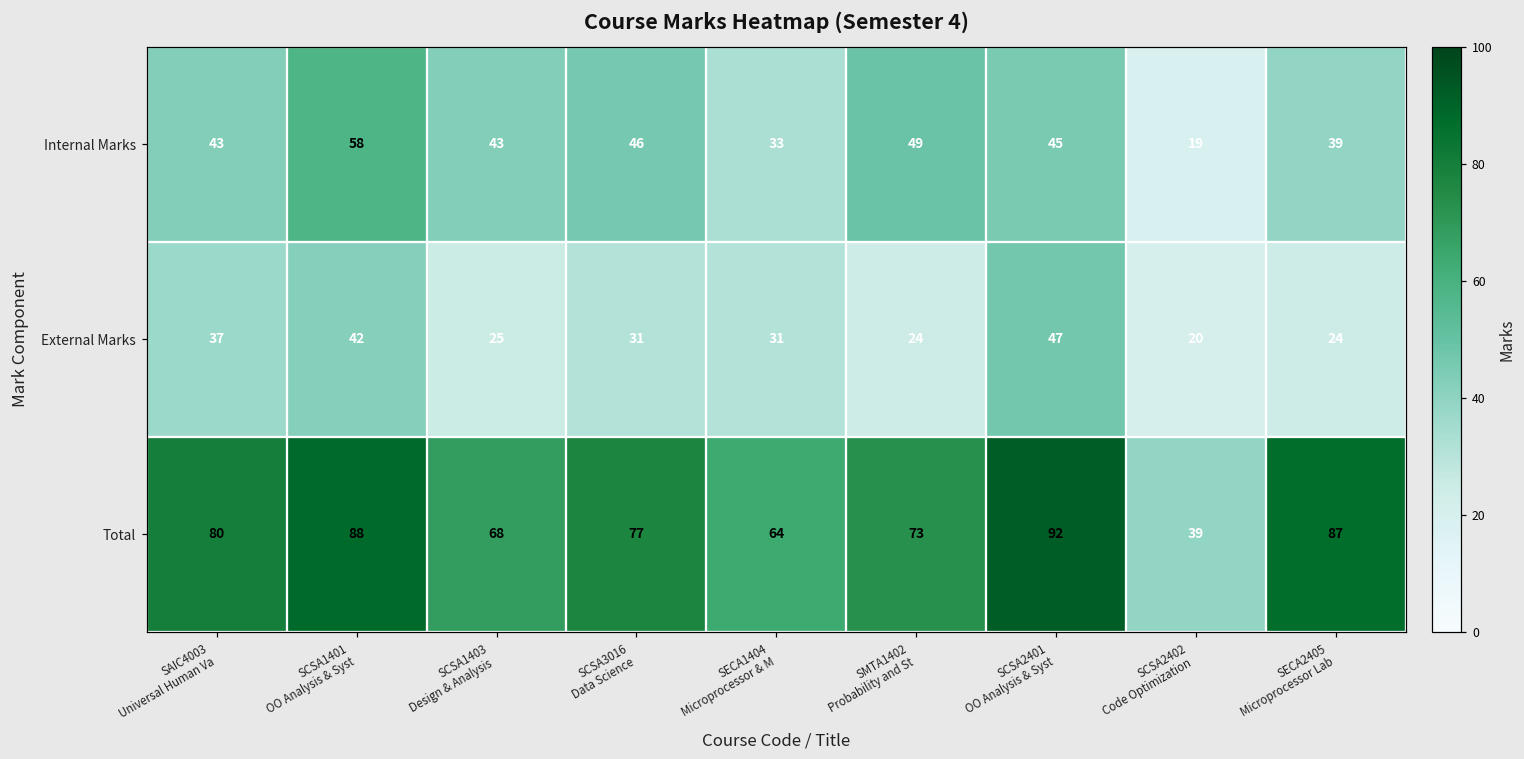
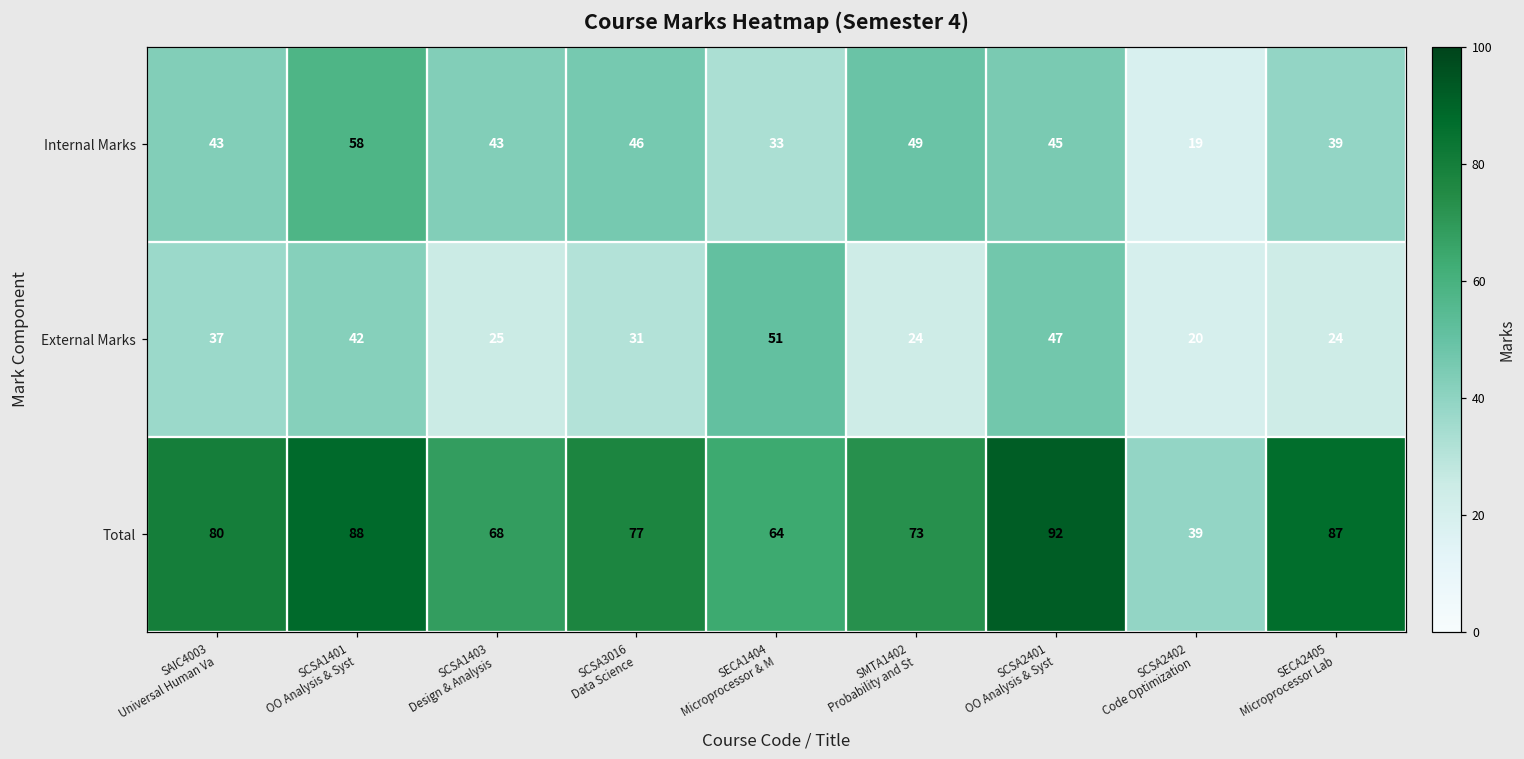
External Marks, SECA1404 Microprocessor & M: 31 -> 51
